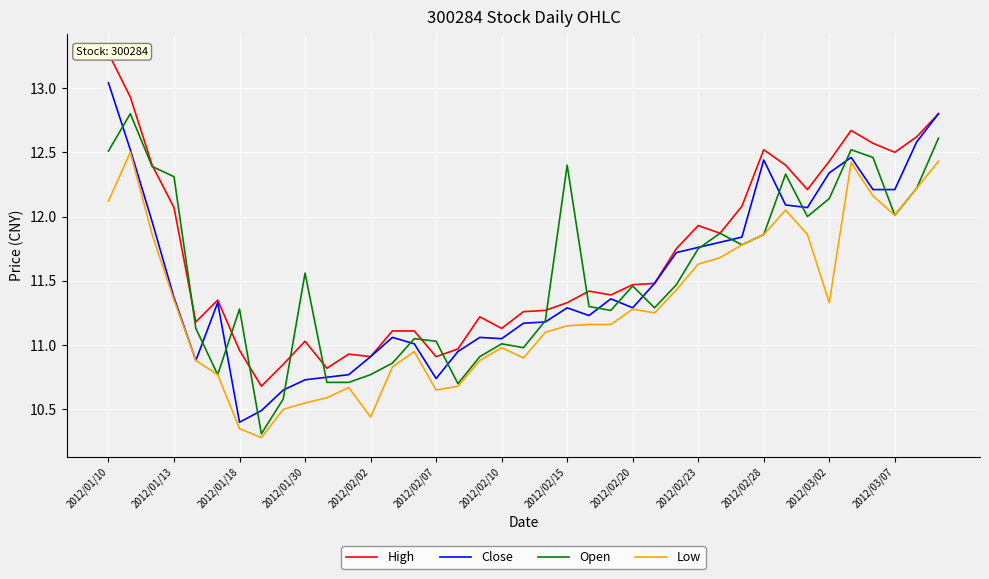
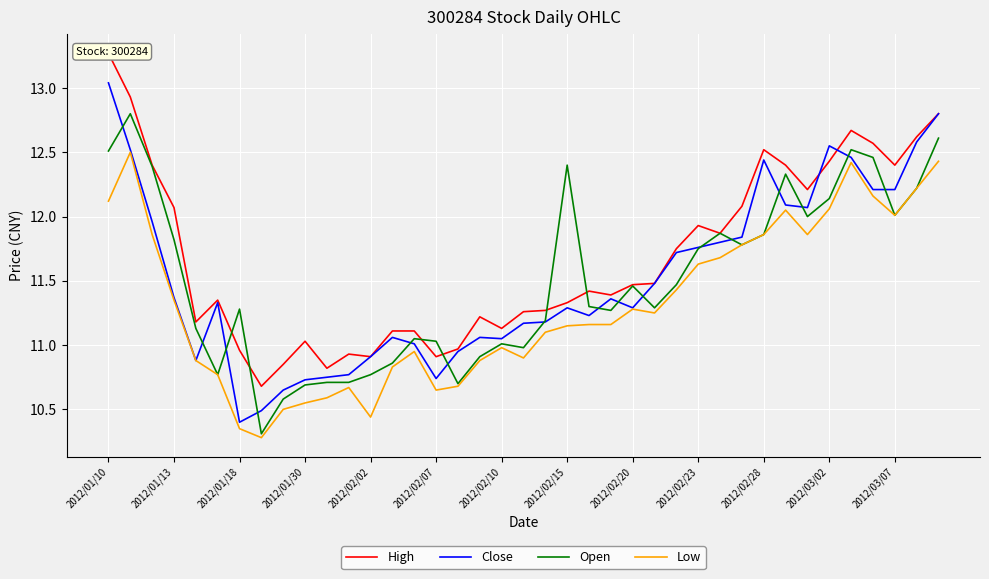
Open, 2012/01/13: 12.31 -> 11.82
Open, 2012/01/30: 11.56 -> 10.69
Close, 2012/03/02: 12.34 -> 12.55
Low, 2012/03/02: 11.33 -> 12.06
High, 2012/03/07: 12.5 -> 12.4
